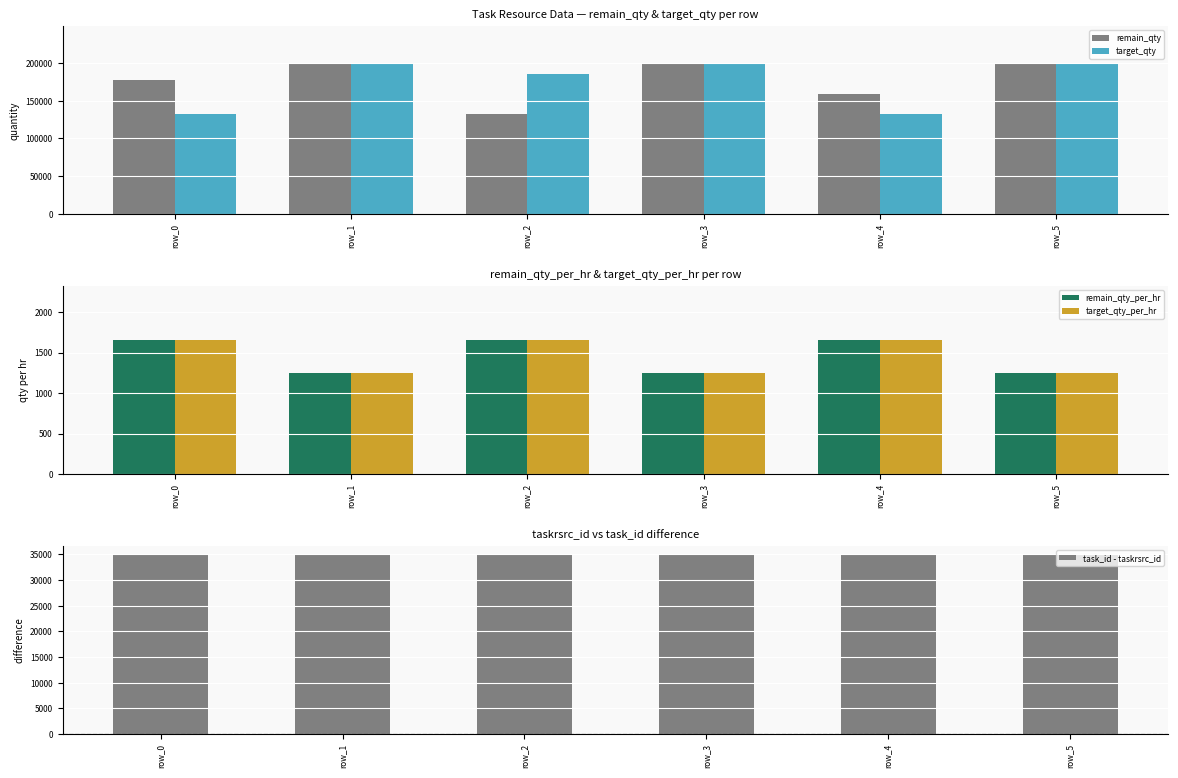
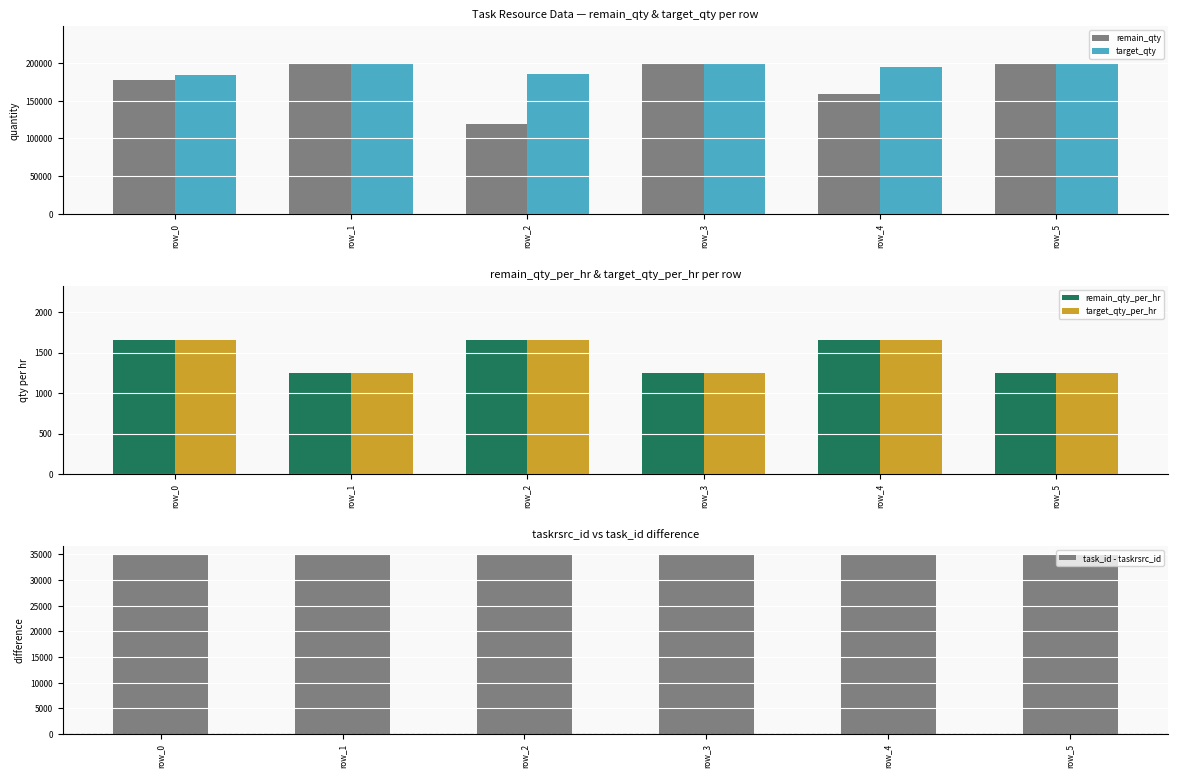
Task Resource Data — remain_qty & target_qty per row, target_qty, row_0: 130000 -> 180000
Task Resource Data — remain_qty & target_qty per row, remain_qty, row_2: 130000 -> 120000
Task Resource Data — remain_qty & target_qty per row, target_qty, row_4: 130000 -> 190000
